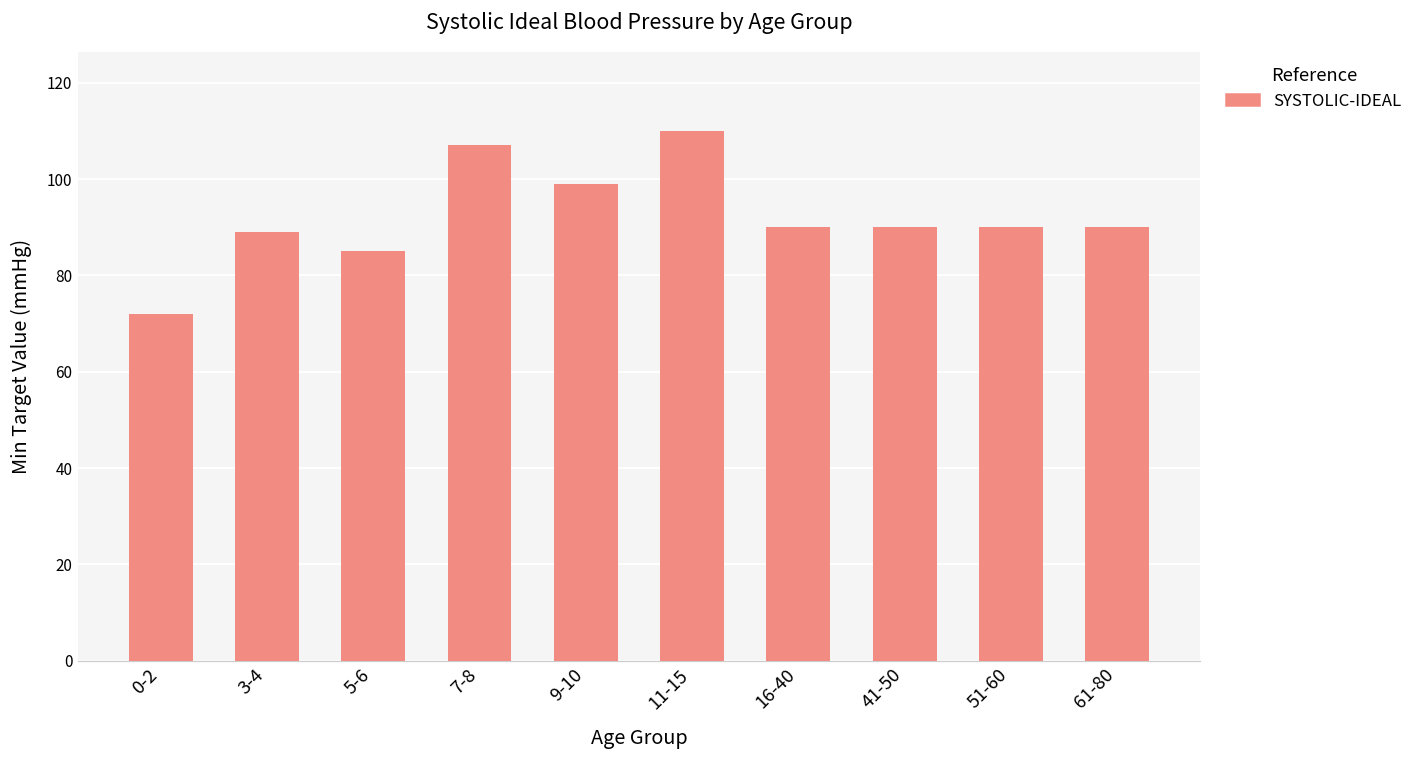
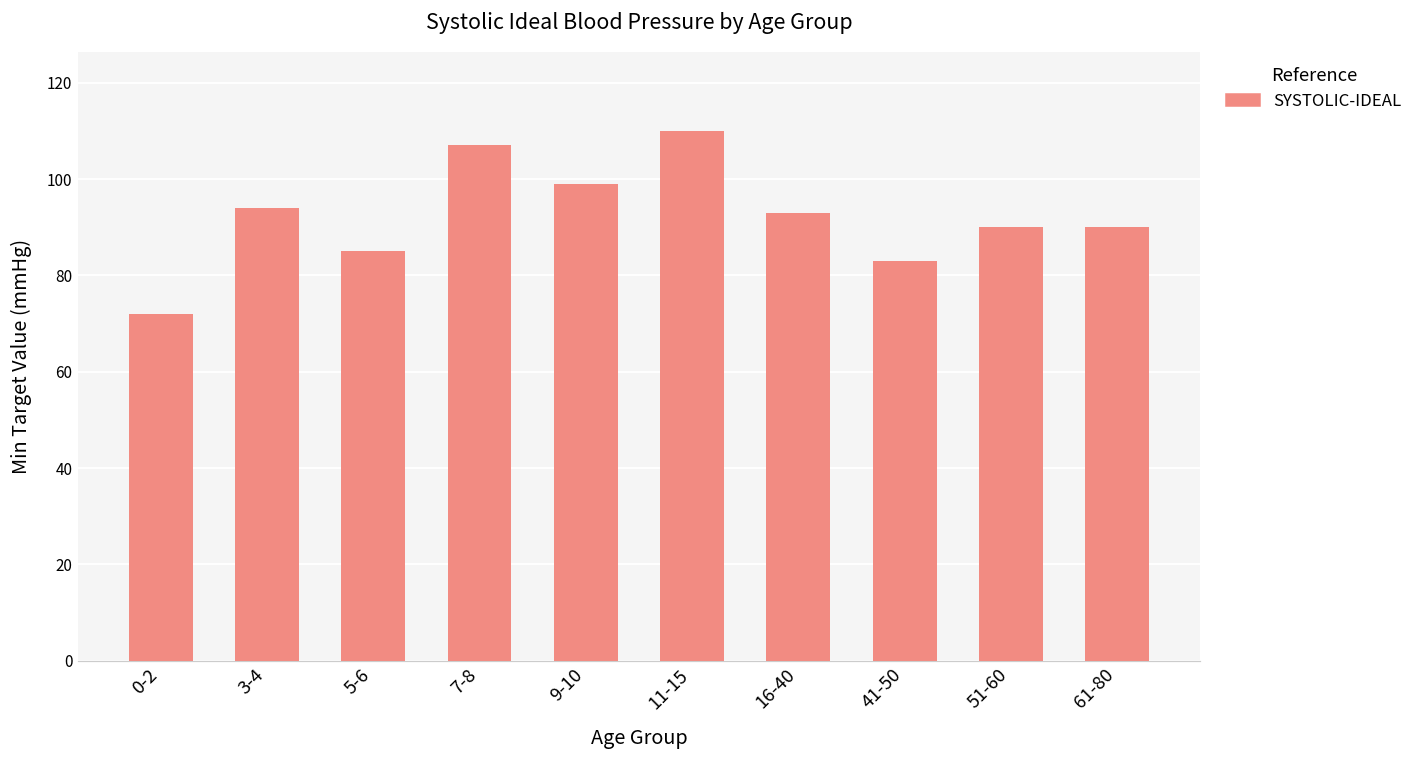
3-4: 89 -> 94
16-40: 90 -> 93
41-50: 90 -> 83
